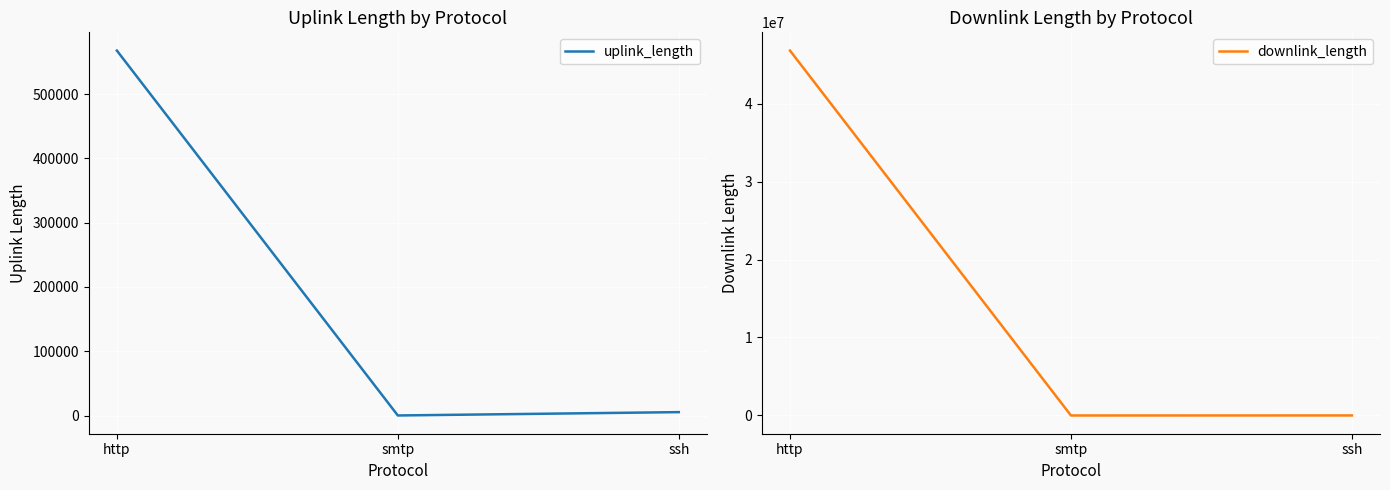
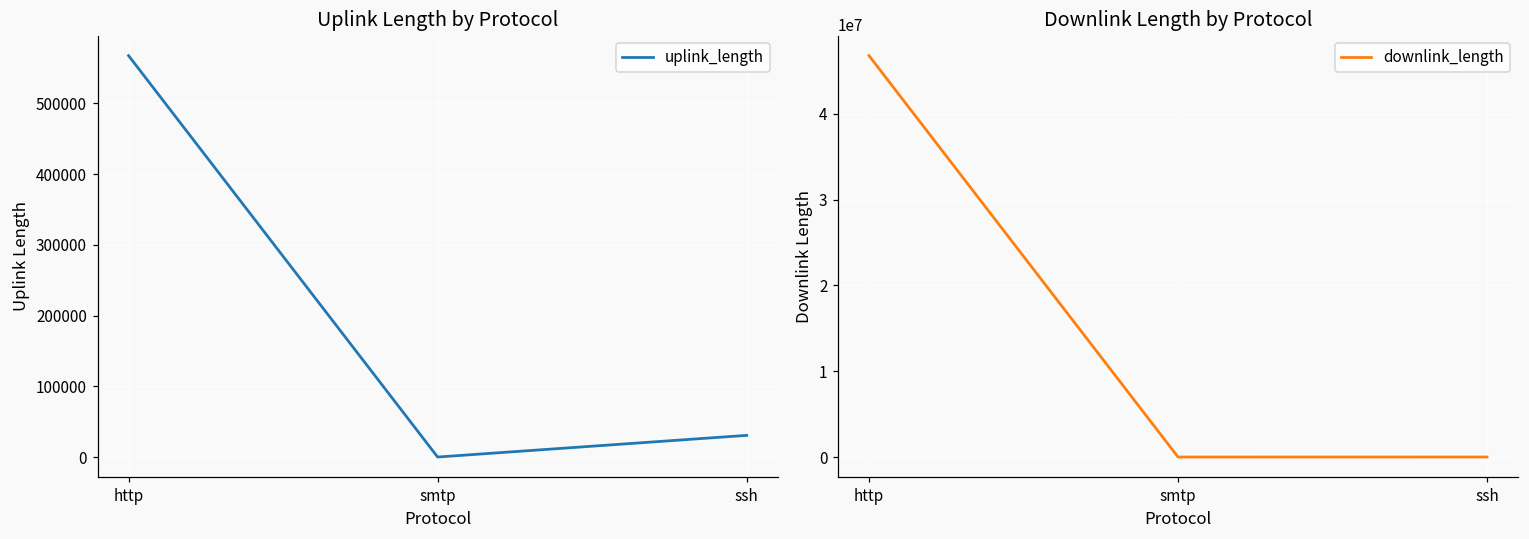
Uplink Length by Protocol, ssh: 10000 -> 30000
